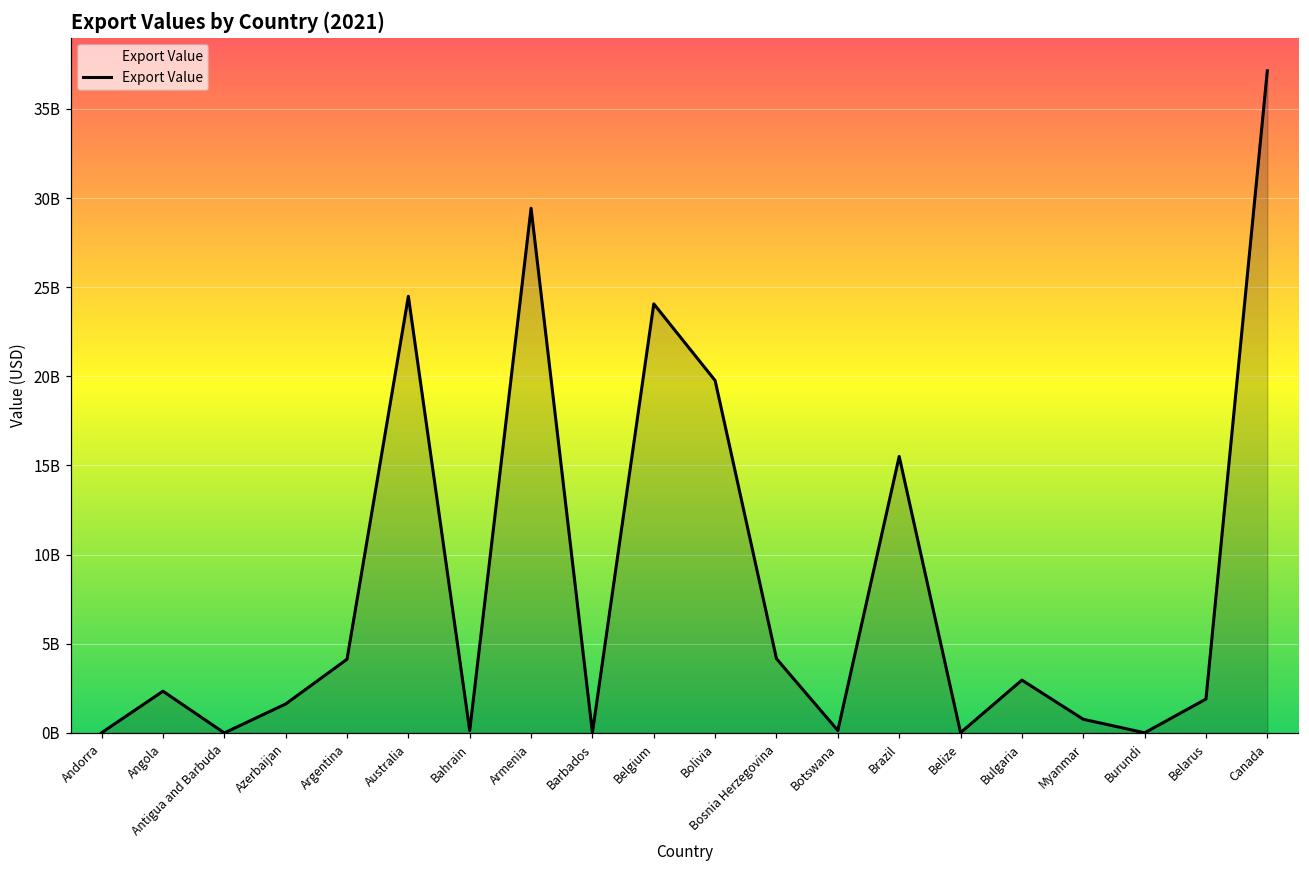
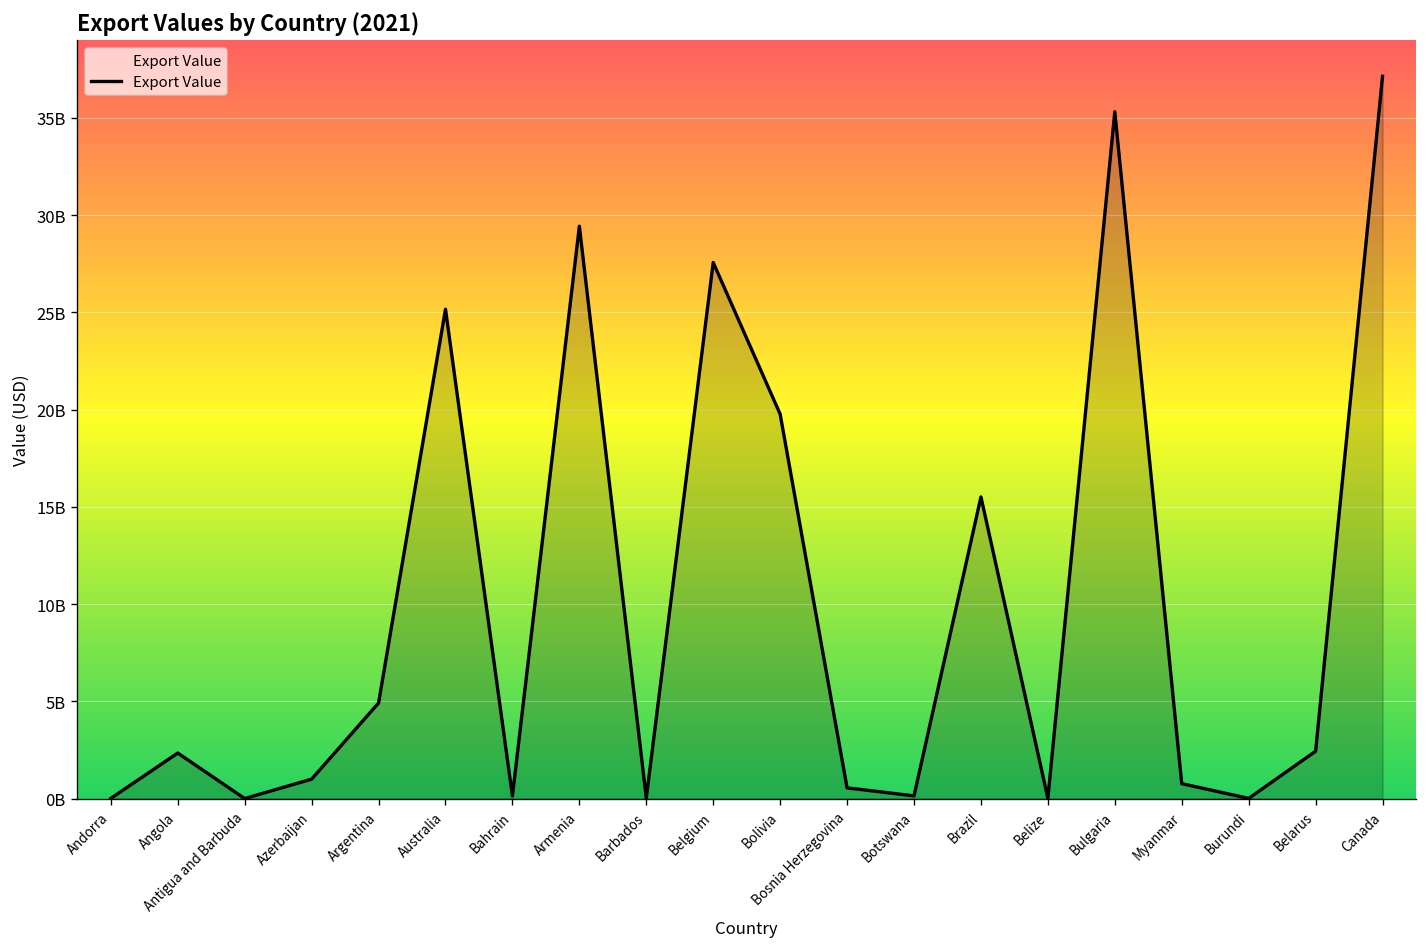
Azerbaijan: 1600000000 -> 1000000000
Argentina: 4100000000 -> 4900000000
Australia: 24500000000 -> 25200000000
Belgium: 24100000000 -> 27600000000
Bosnia Herzegovina: 4200000000 -> 600000000
Bulgaria: 3000000000 -> 35300000000
Belarus: 1900000000 -> 2400000000
